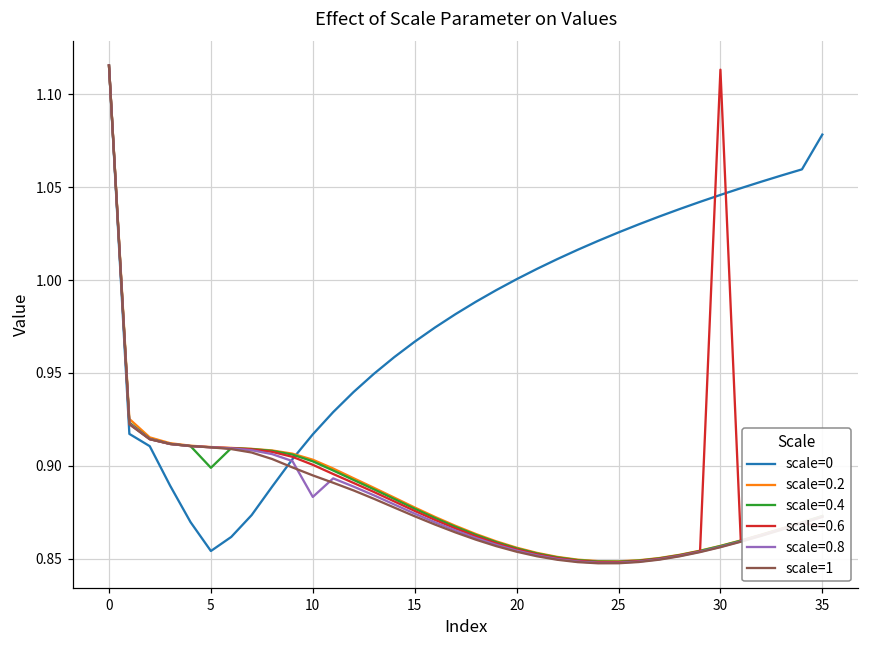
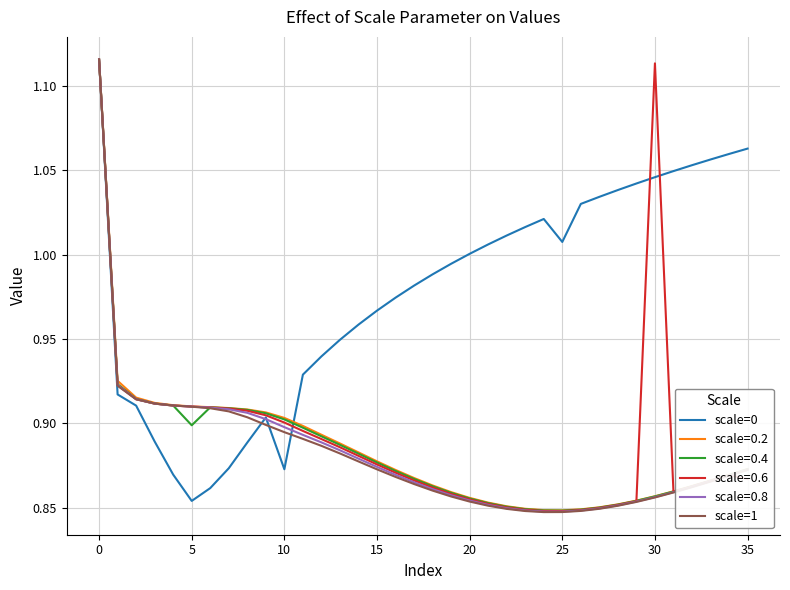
scale=0, 10: 0.917 -> 0.873
scale=0.8, 10: 0.883 -> 0.898
scale=0, 25: 1.026 -> 1.007
scale=0, 35: 1.078 -> 1.063
